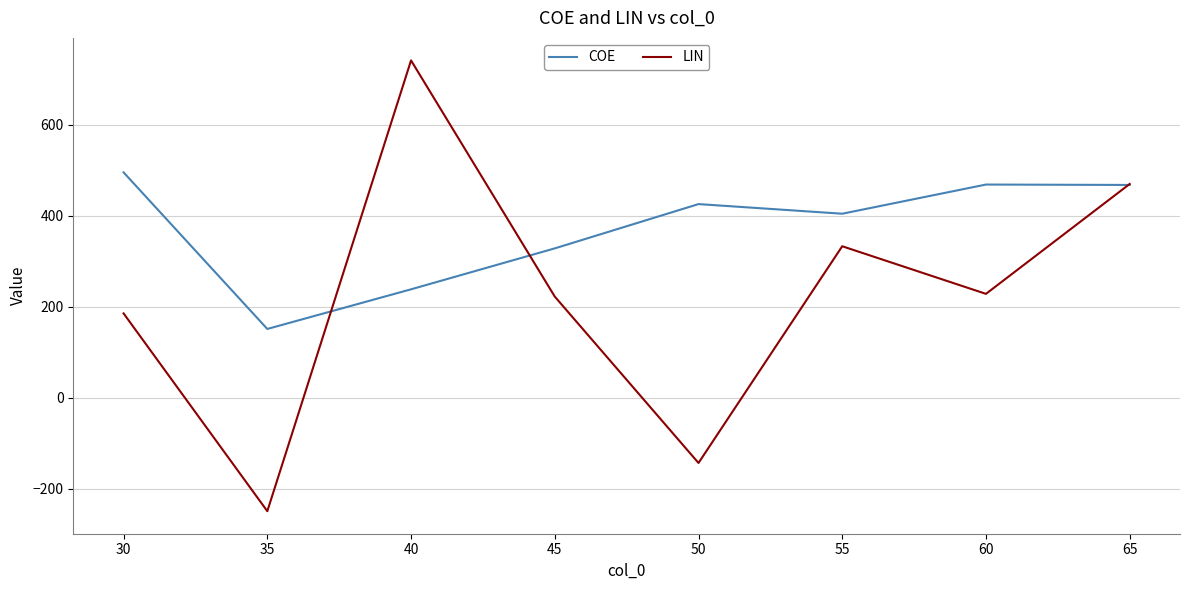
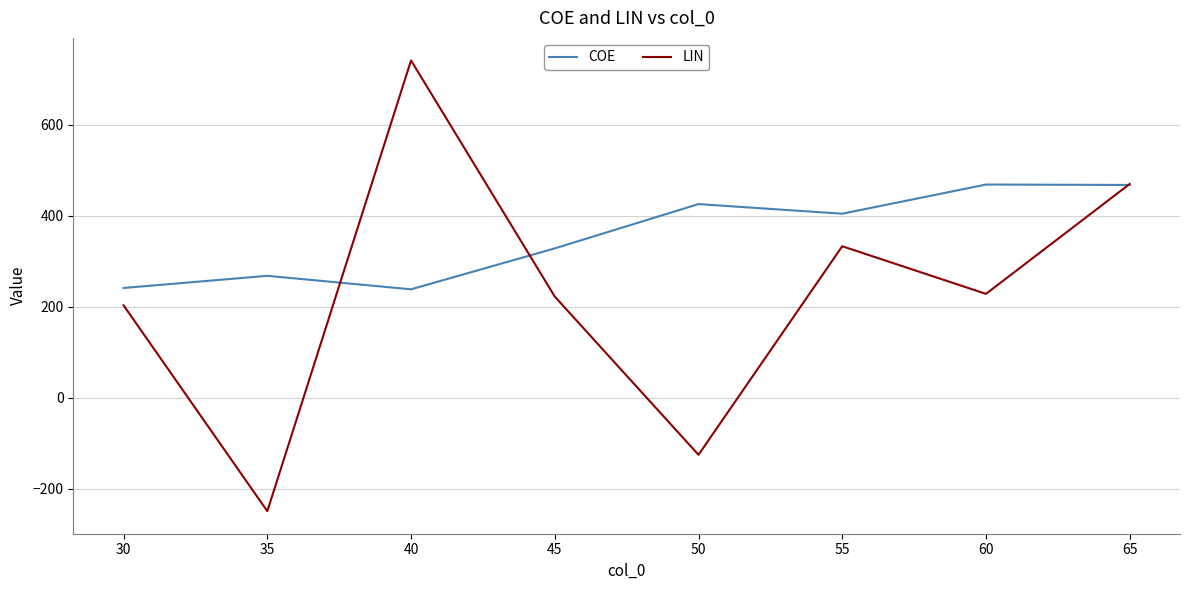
COE, 30: 500 -> 240
LIN, 30: 190 -> 200
COE, 35: 150 -> 270
LIN, 50: -140 -> -130
